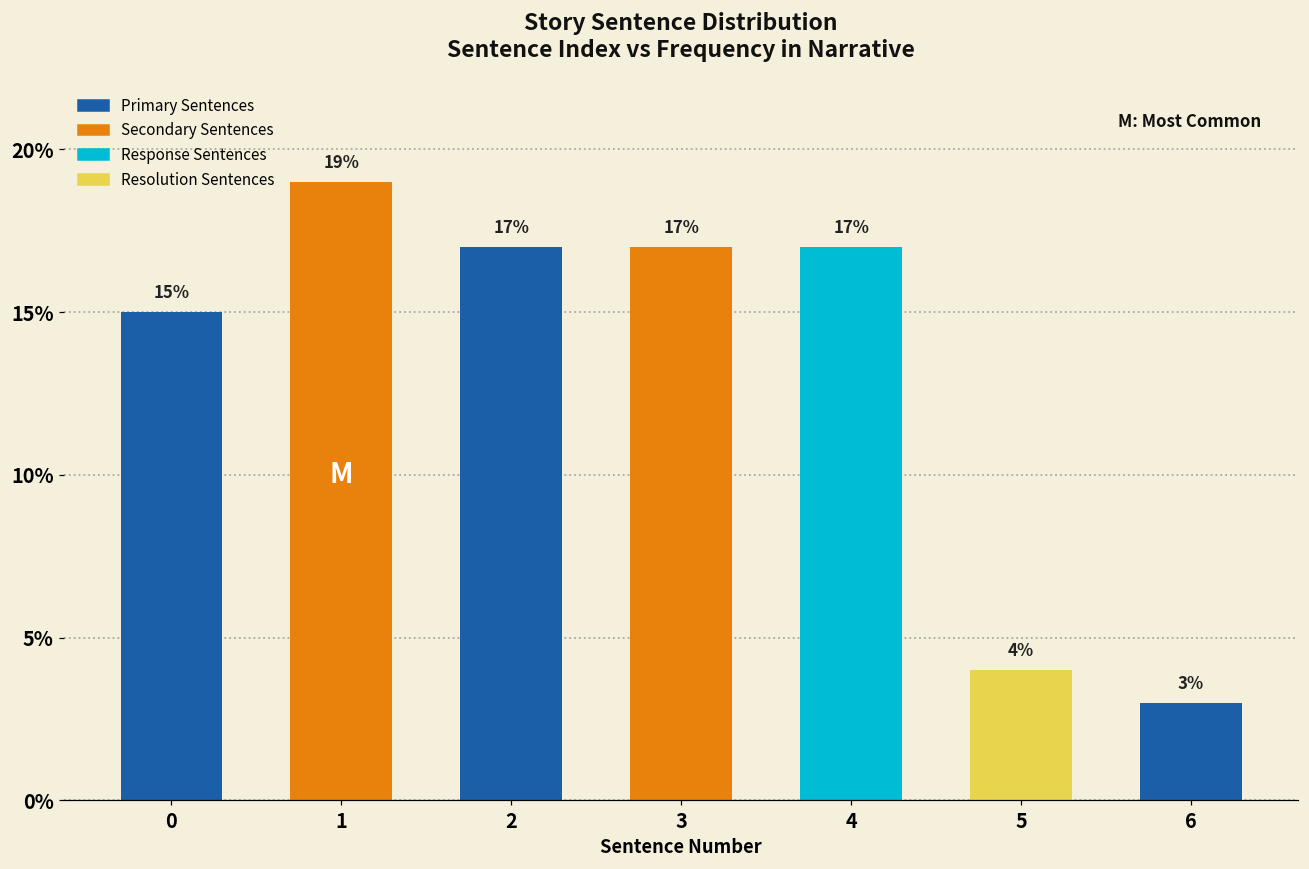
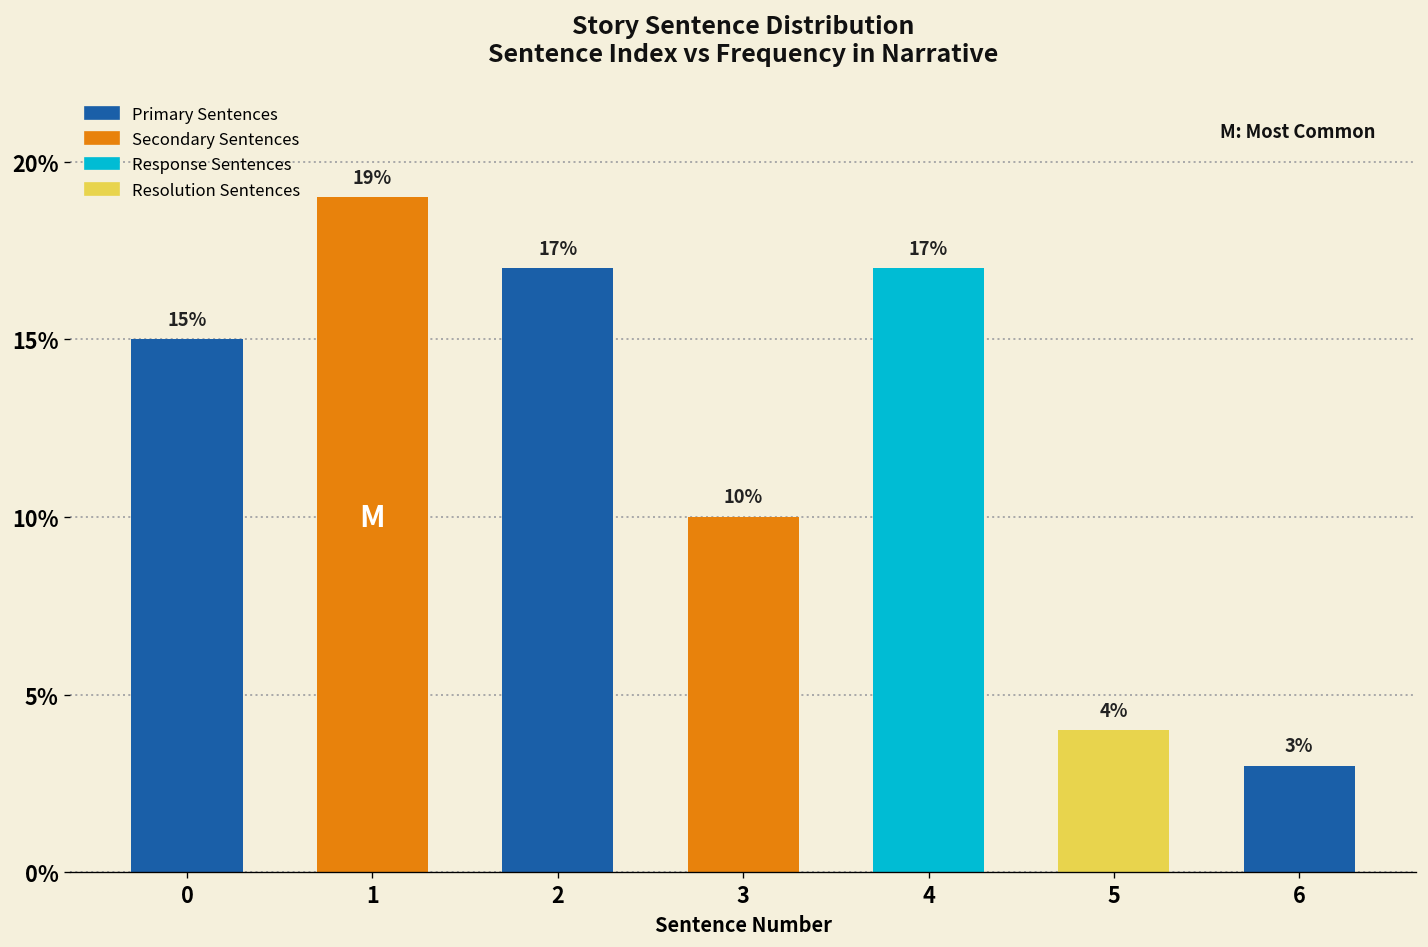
3: 17% -> 10%
